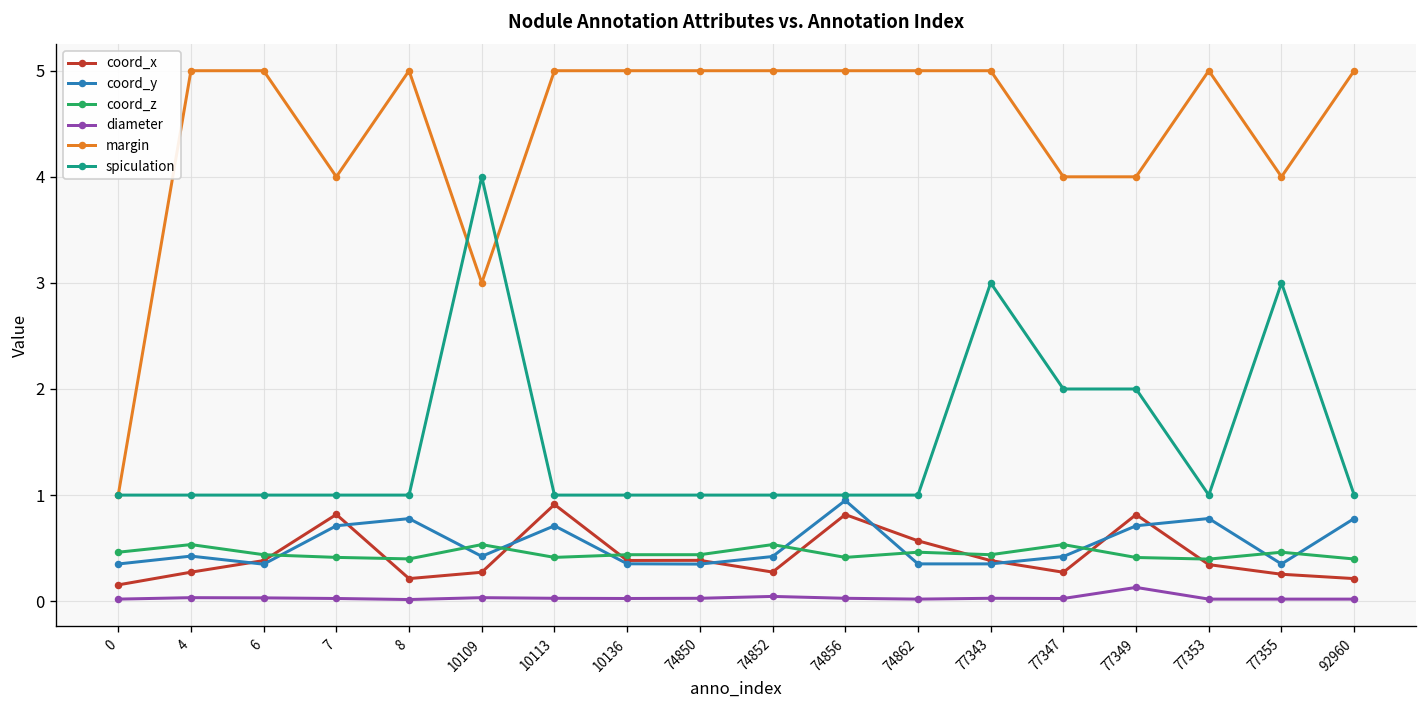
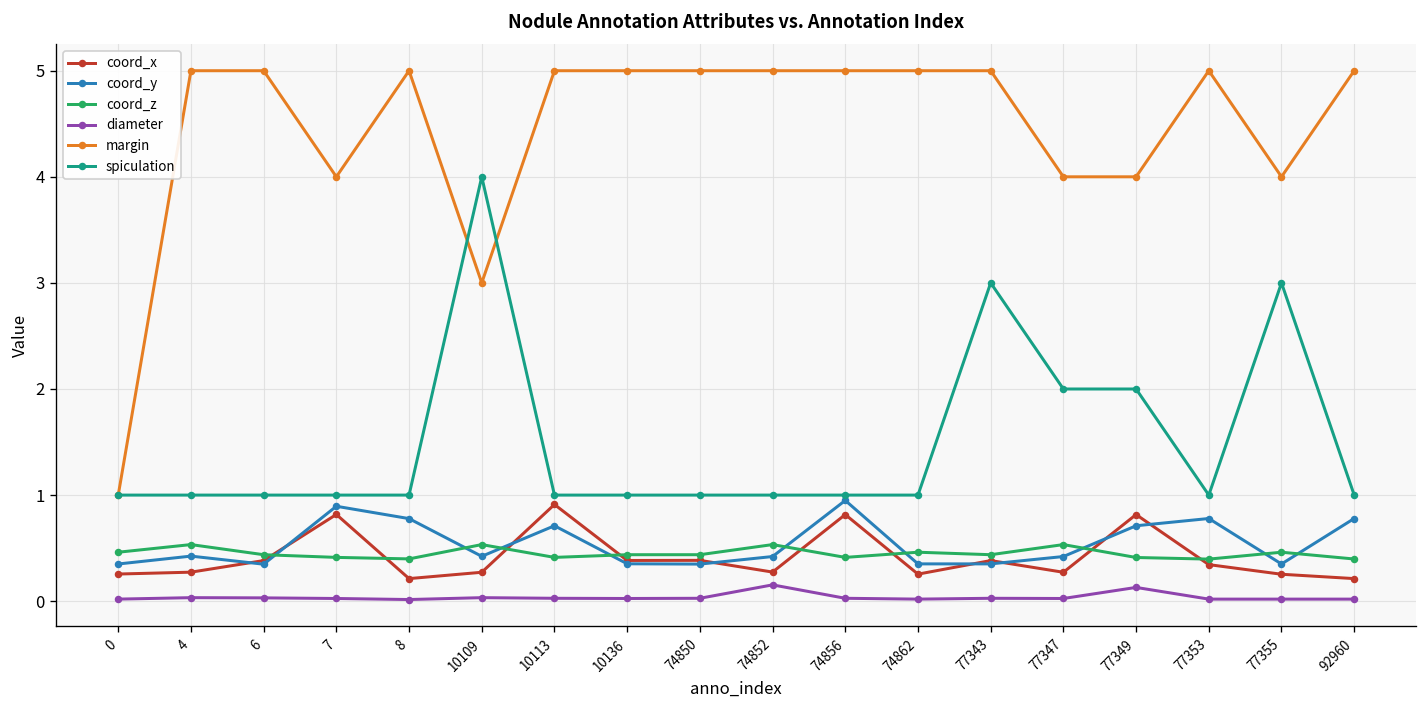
coord_x, 0: 0.2 -> 0.3
coord_y, 7: 0.7 -> 0.9
diameter, 74852: 0.0 -> 0.2
coord_x, 74862: 0.6 -> 0.3
